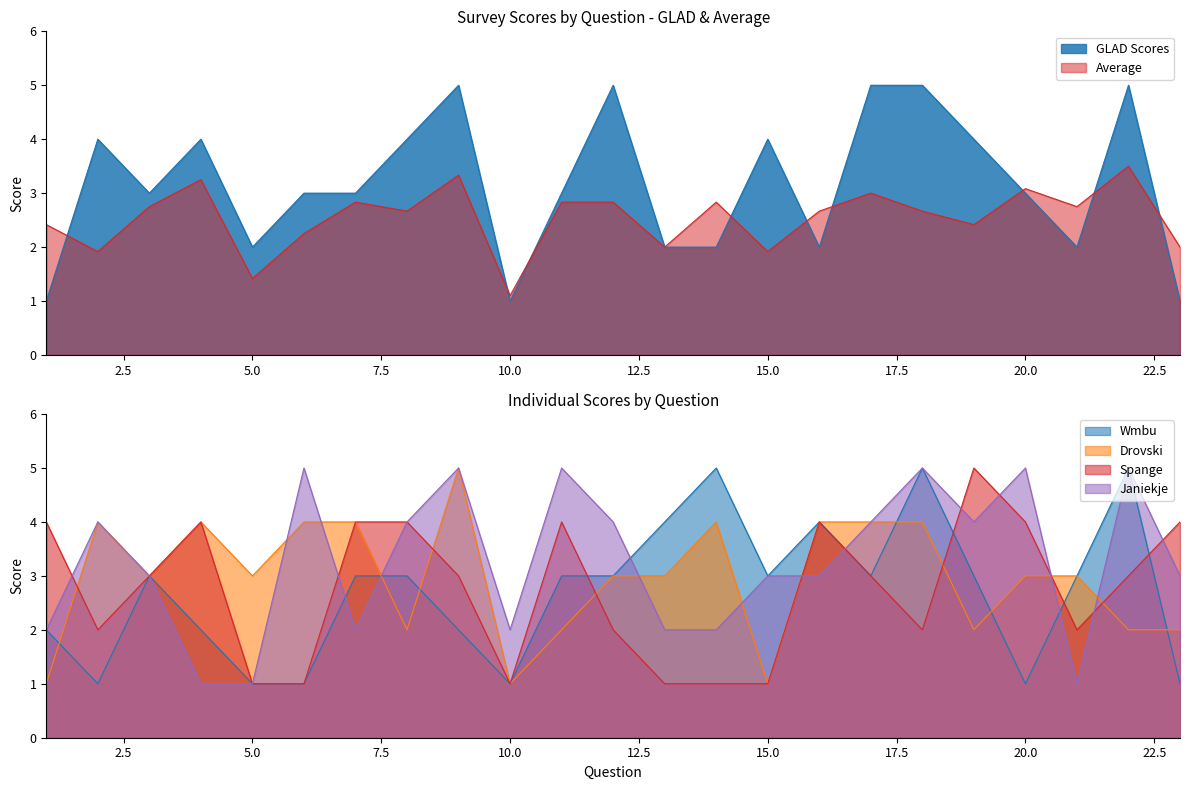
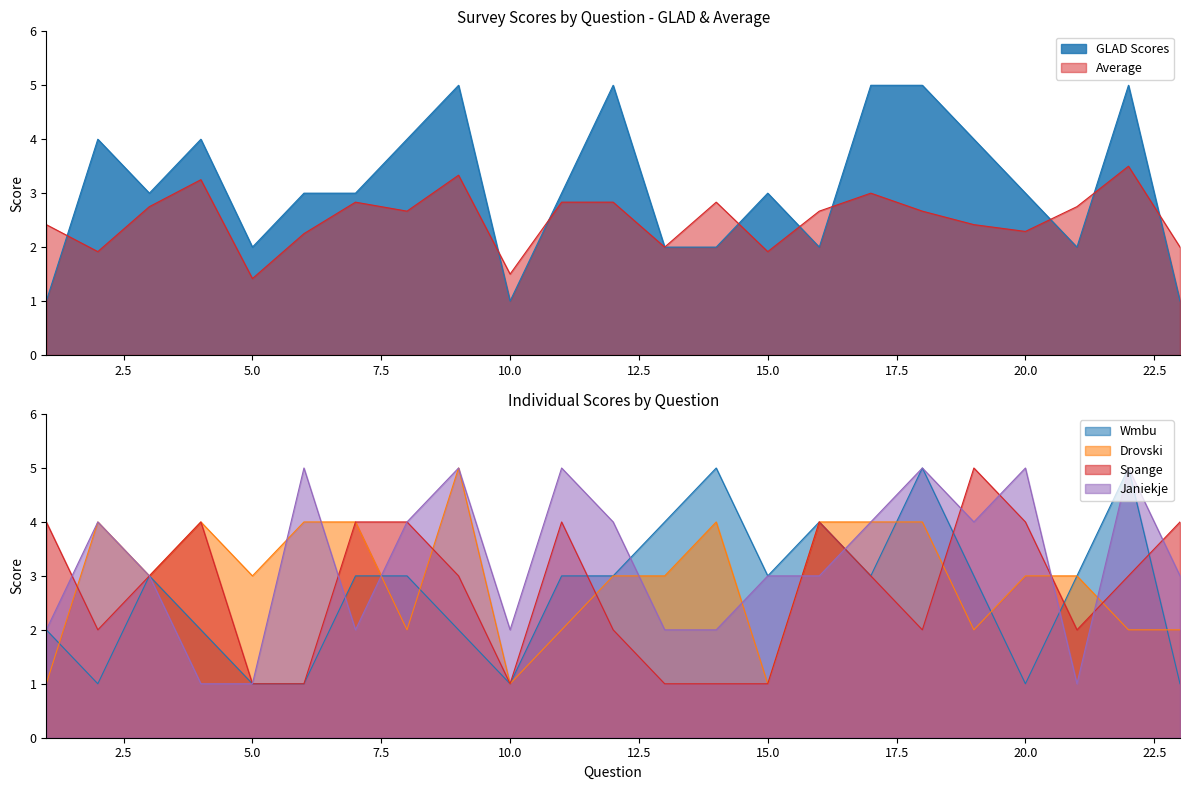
Survey Scores by Question - GLAD & Average, Average, 10.0: 1.1 -> 1.5
Survey Scores by Question - GLAD & Average, GLAD Scores, 15.0: 4 -> 3
Survey Scores by Question - GLAD & Average, Average, 20.0: 3.1 -> 2.3
